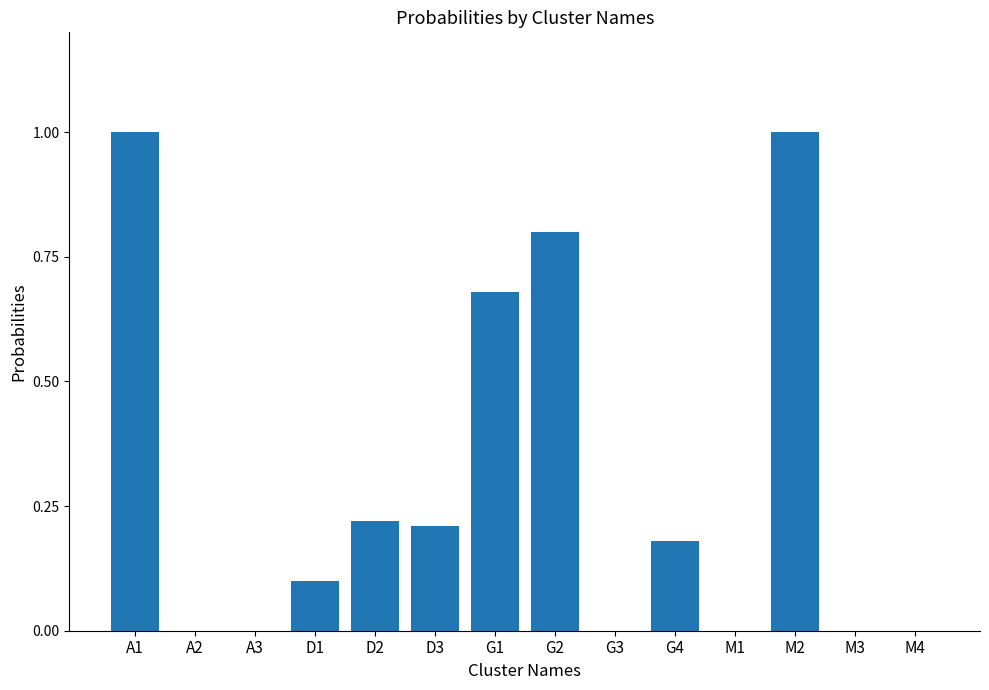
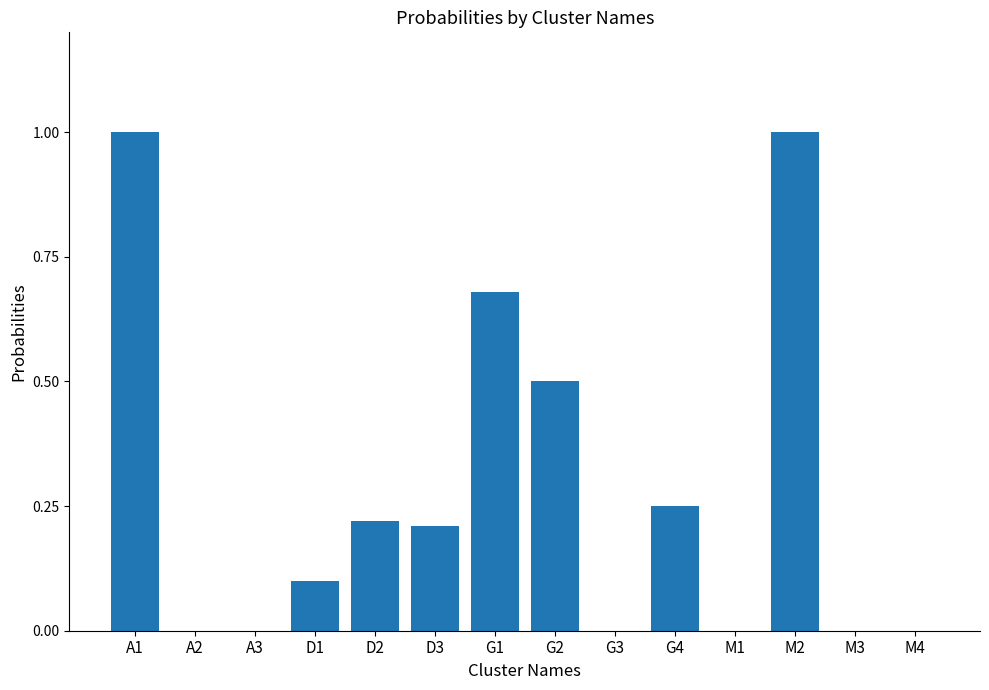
G2: 0.8 -> 0.5
G4: 0.18 -> 0.25
